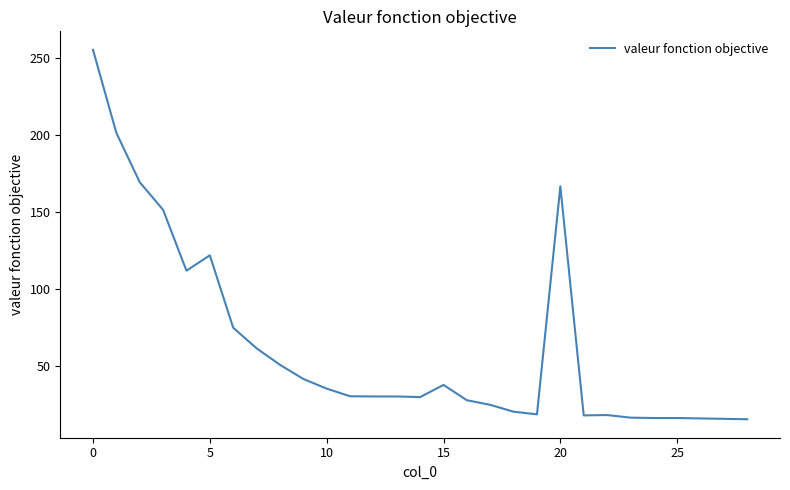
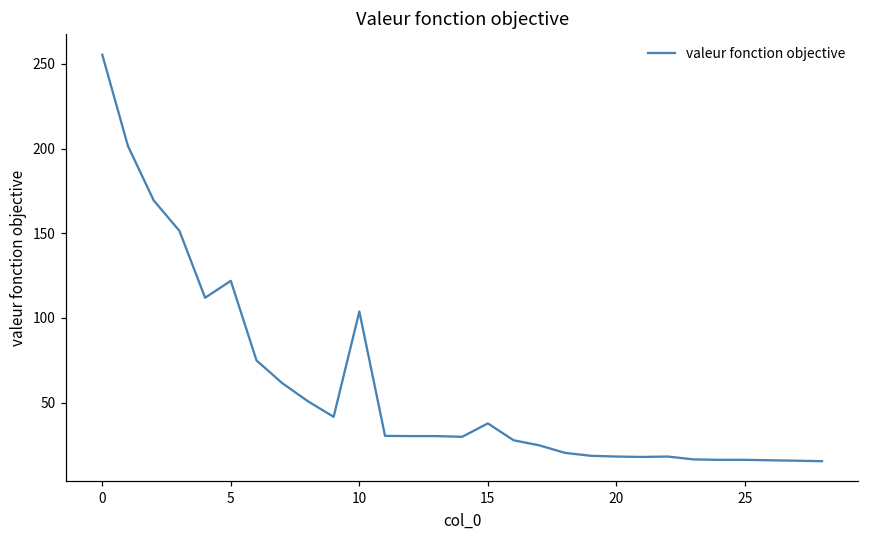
10: 35 -> 104
20: 167 -> 18
